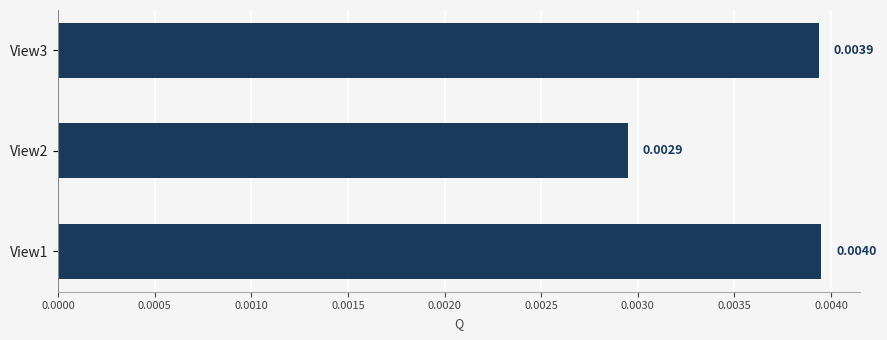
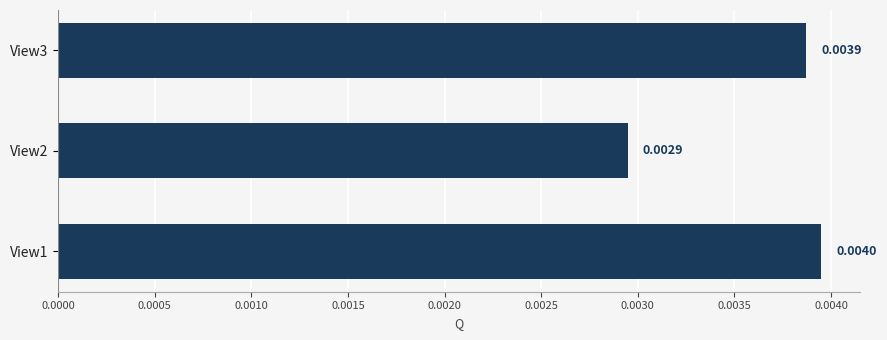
View3: 0.00394 -> 0.00387
